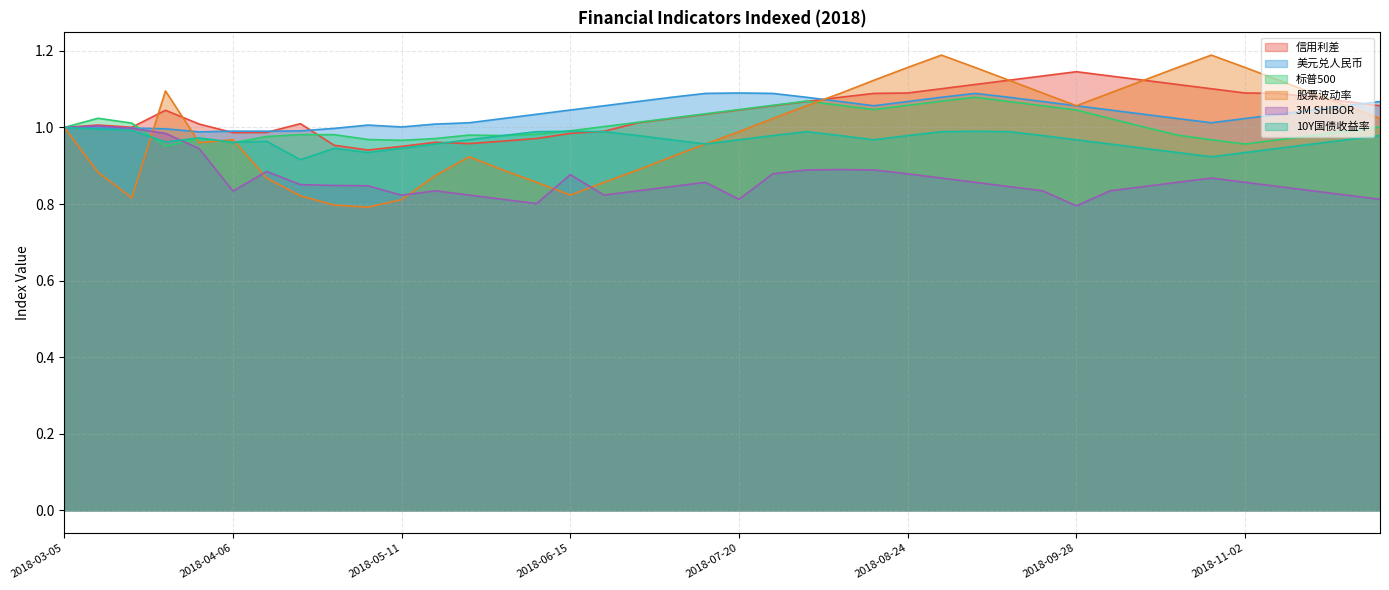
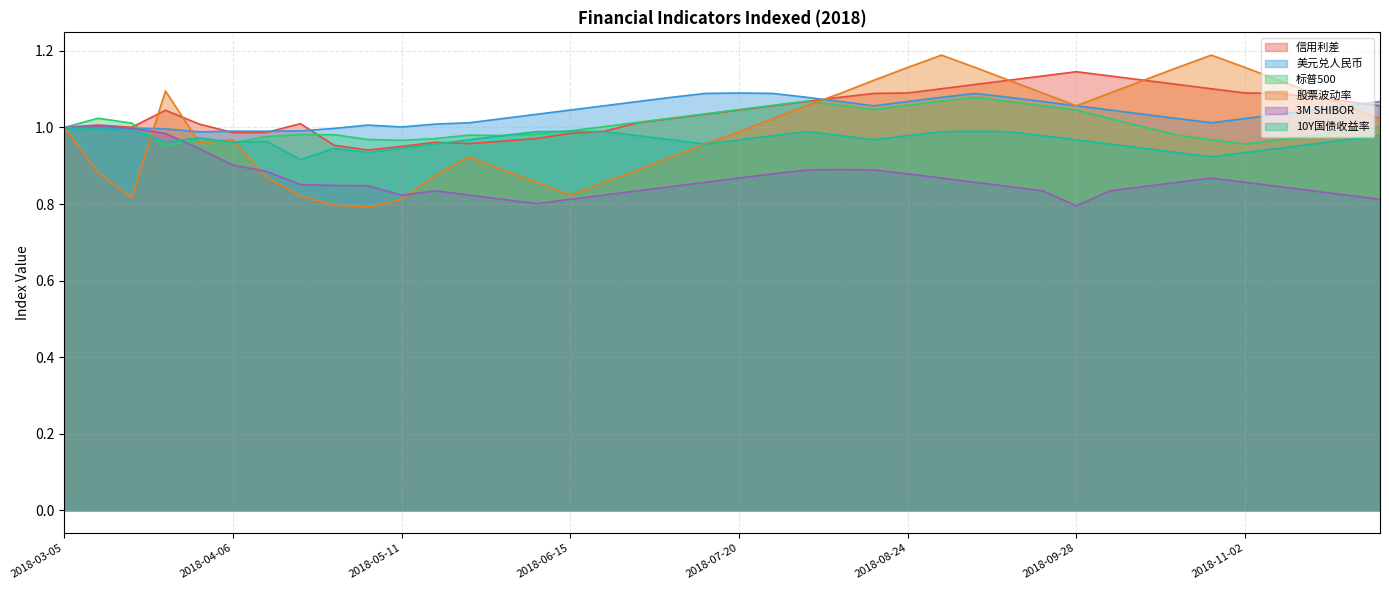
3M SHIBOR, 2018-04-06: 0.83 -> 0.90
3M SHIBOR, 2018-06-15: 0.88 -> 0.81
3M SHIBOR, 2018-07-20: 0.81 -> 0.87
